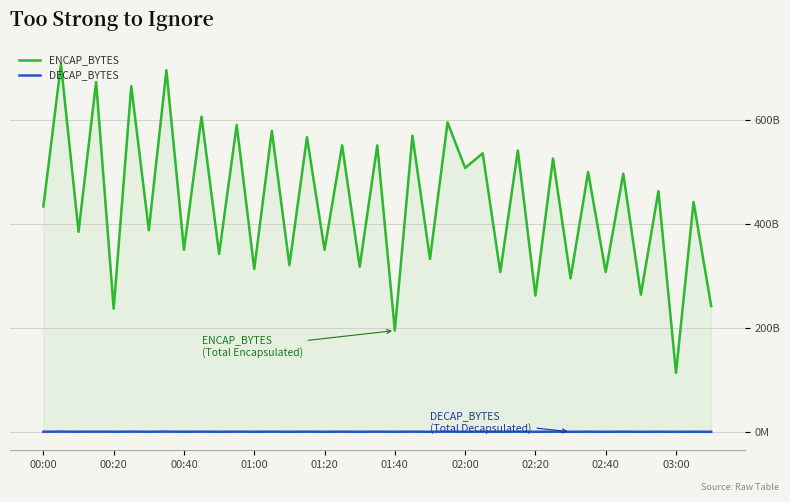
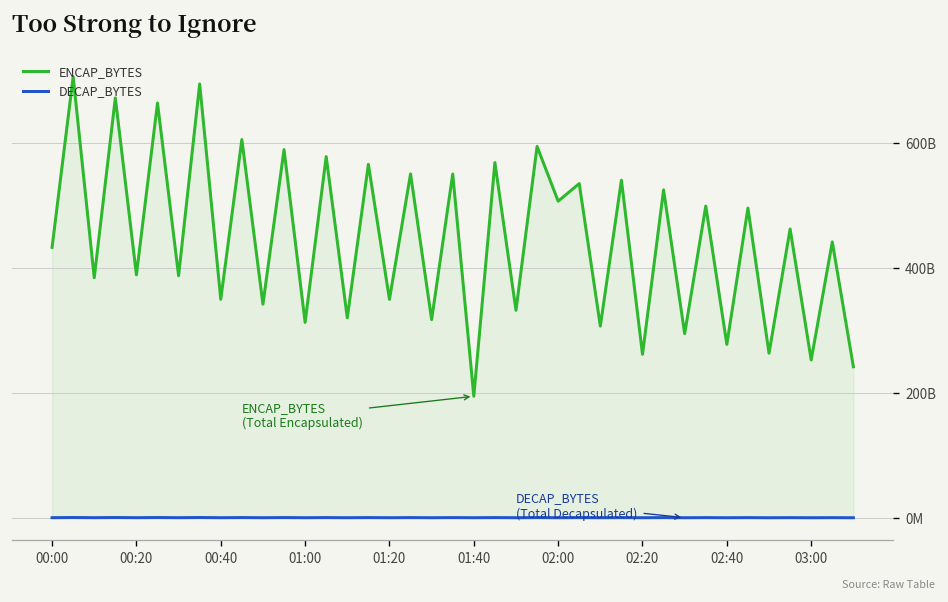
ENCAP_BYTES, 00:20: 240000000000 -> 390000000000
ENCAP_BYTES, 02:40: 310000000000 -> 280000000000
ENCAP_BYTES, 03:00: 110000000000 -> 250000000000
